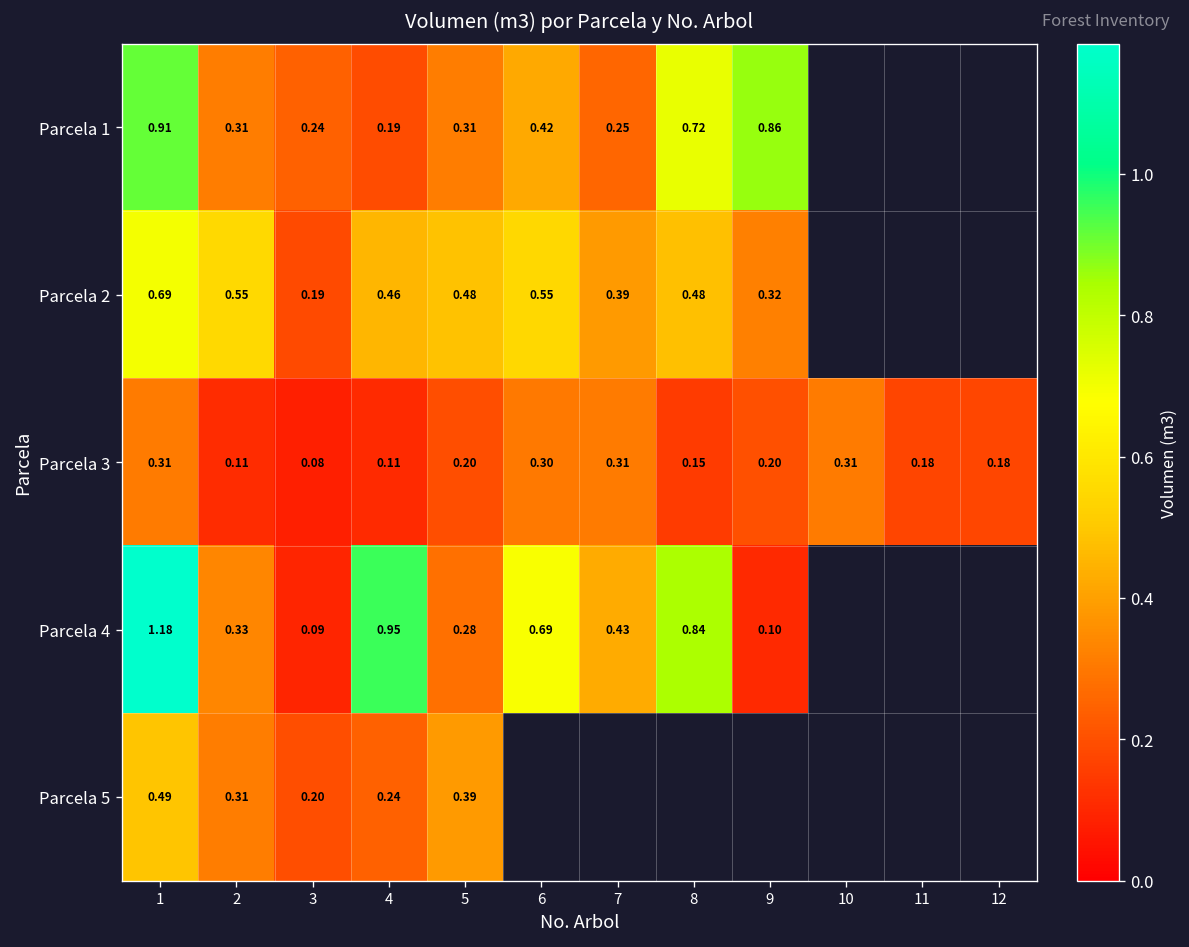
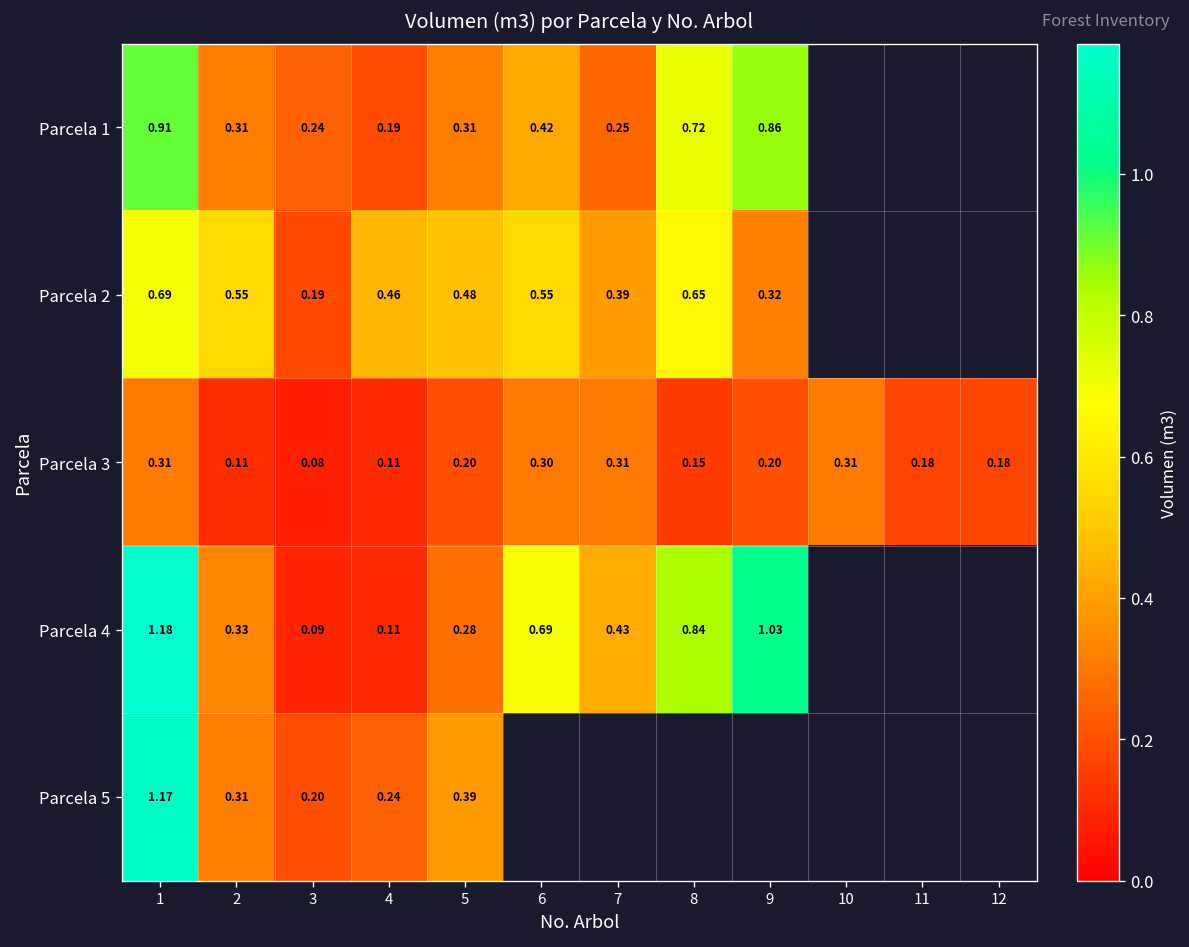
Parcela 2, 8: 0.48 -> 0.65
Parcela 4, 4: 0.95 -> 0.11
Parcela 4, 9: 0.10 -> 1.03
Parcela 5, 1: 0.49 -> 1.17
